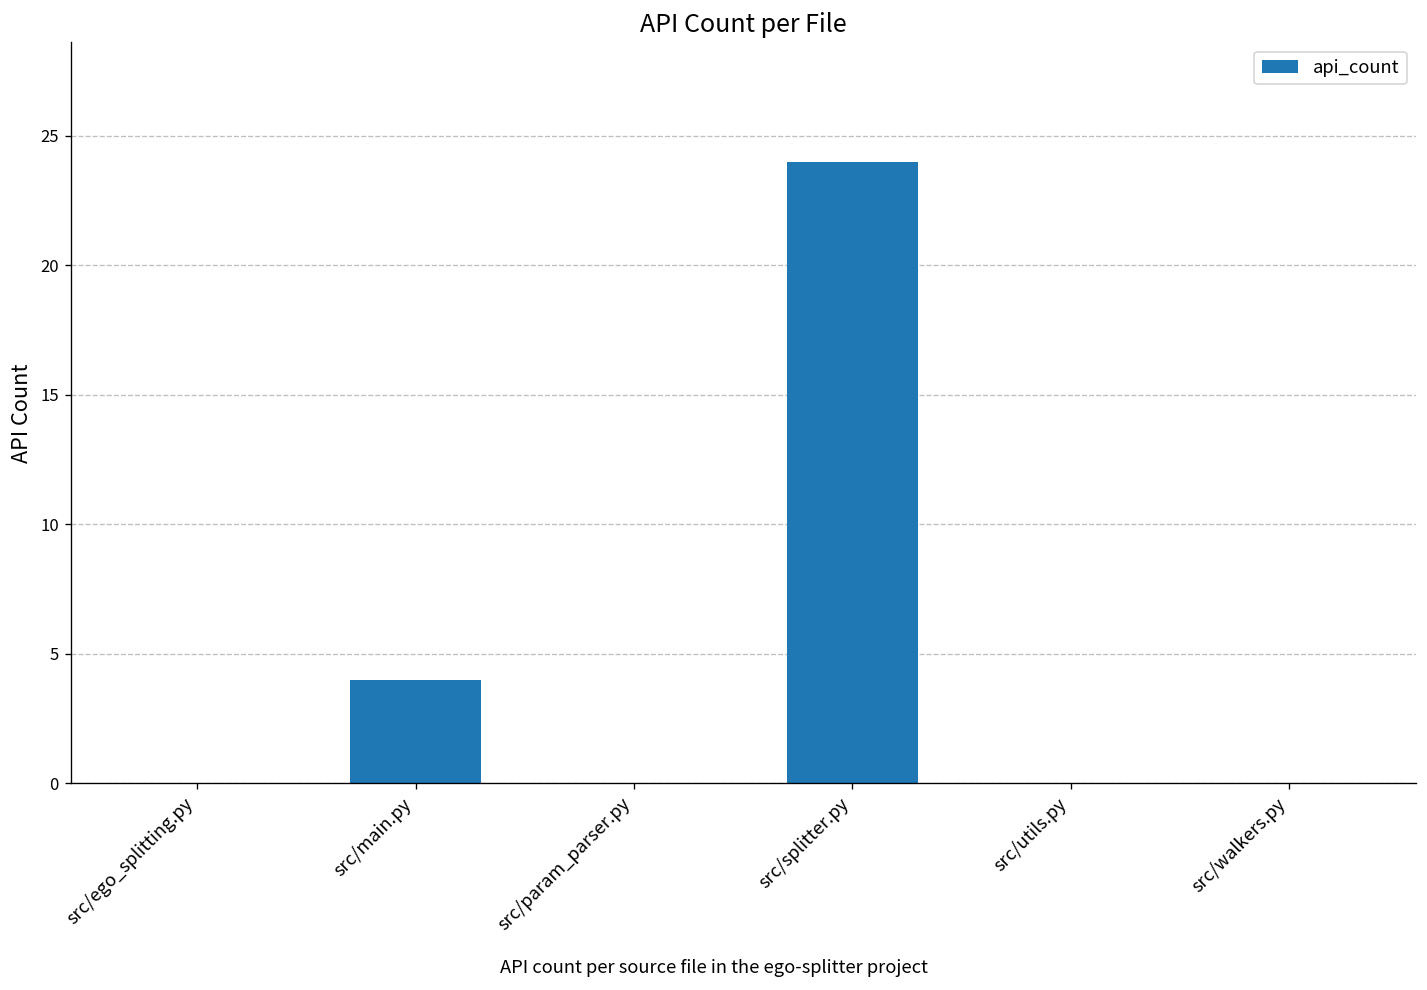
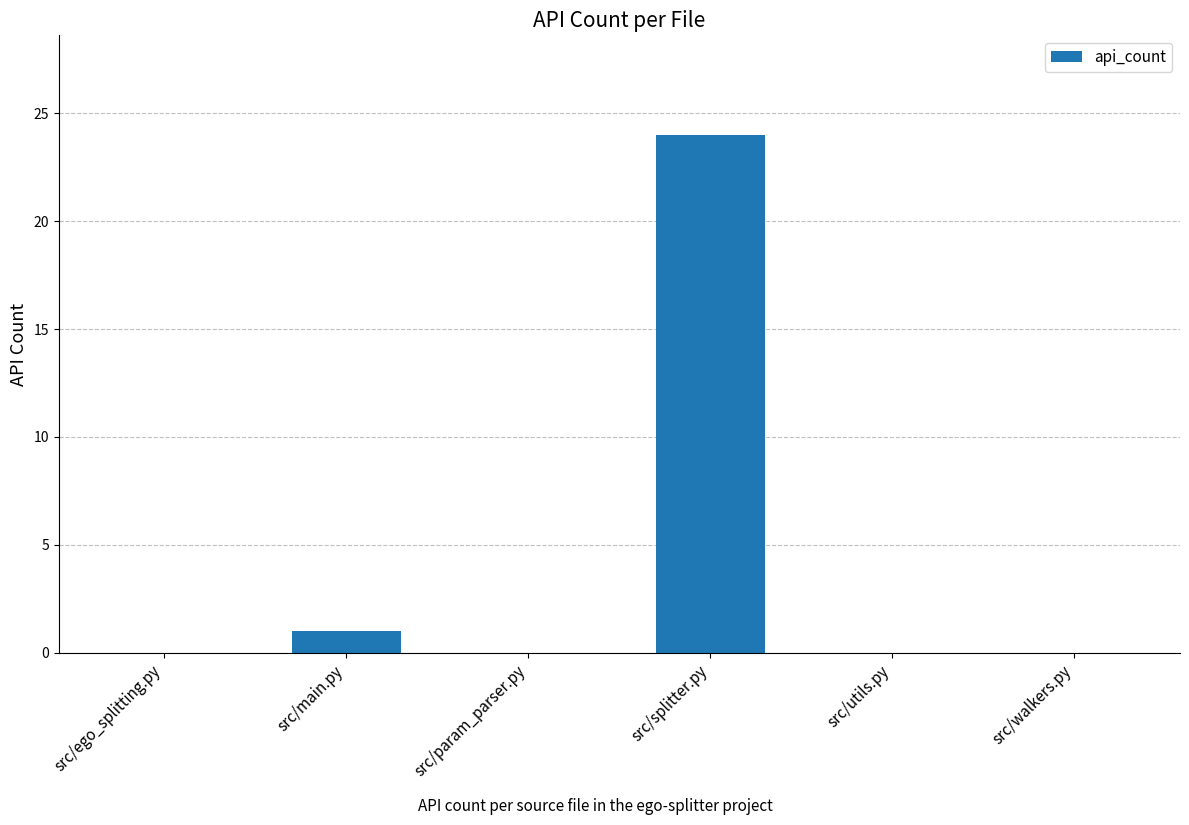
src/main.py: 4 -> 1
